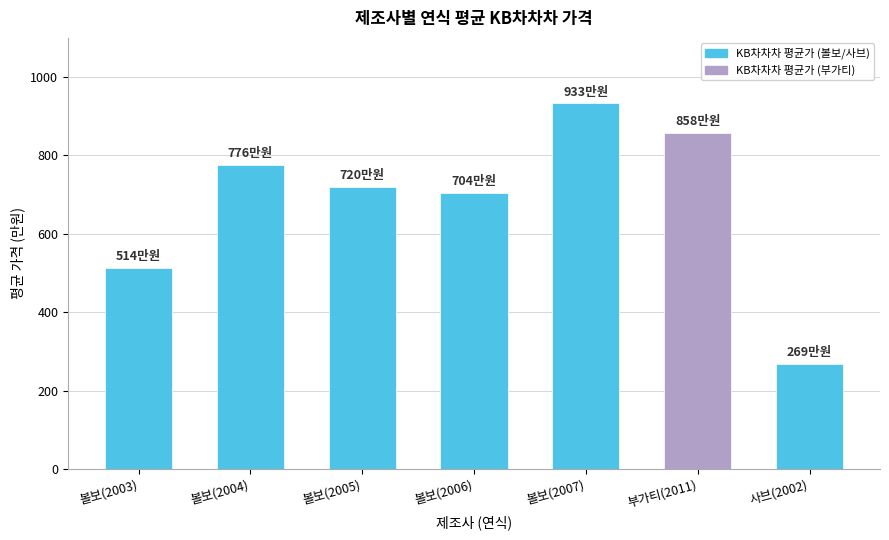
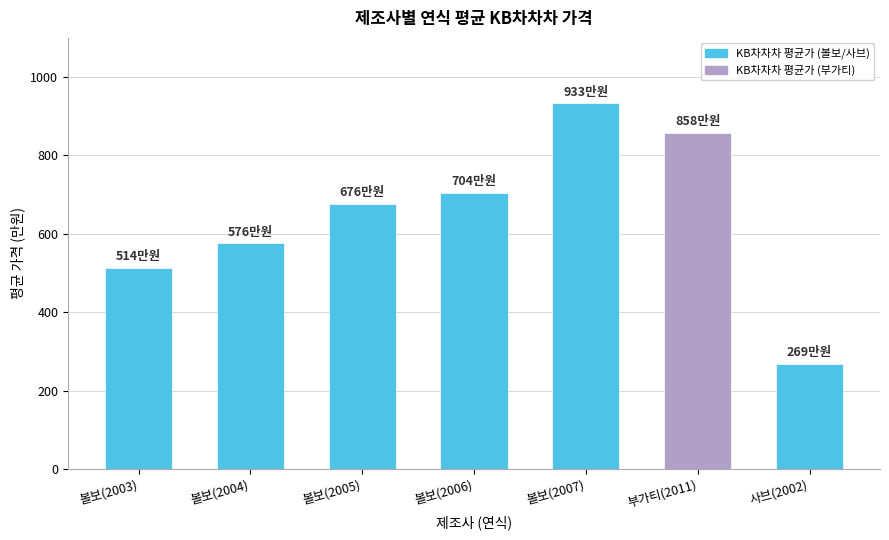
볼보(2004): 776 -> 576
볼보(2005): 720 -> 676
